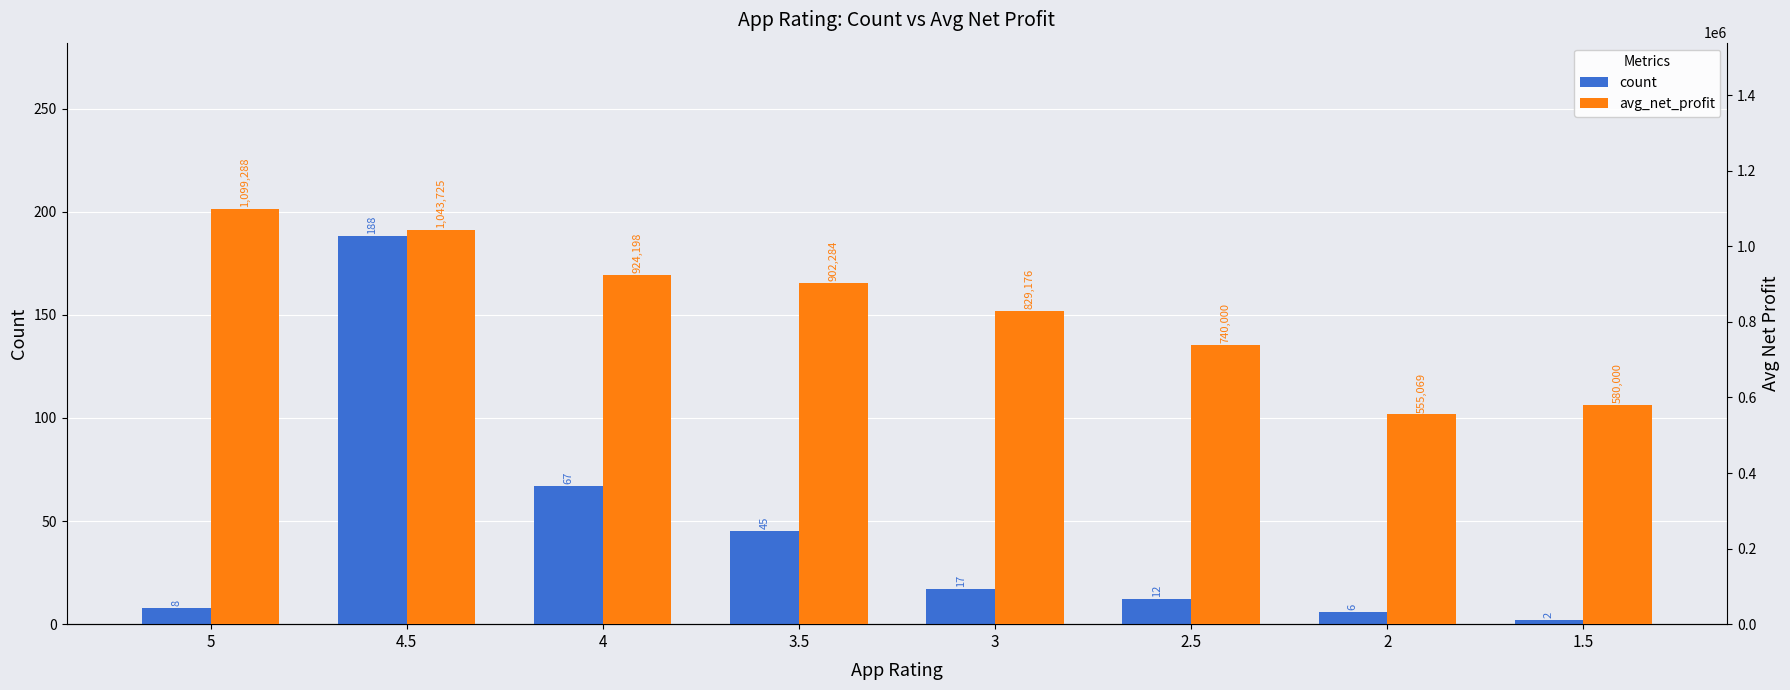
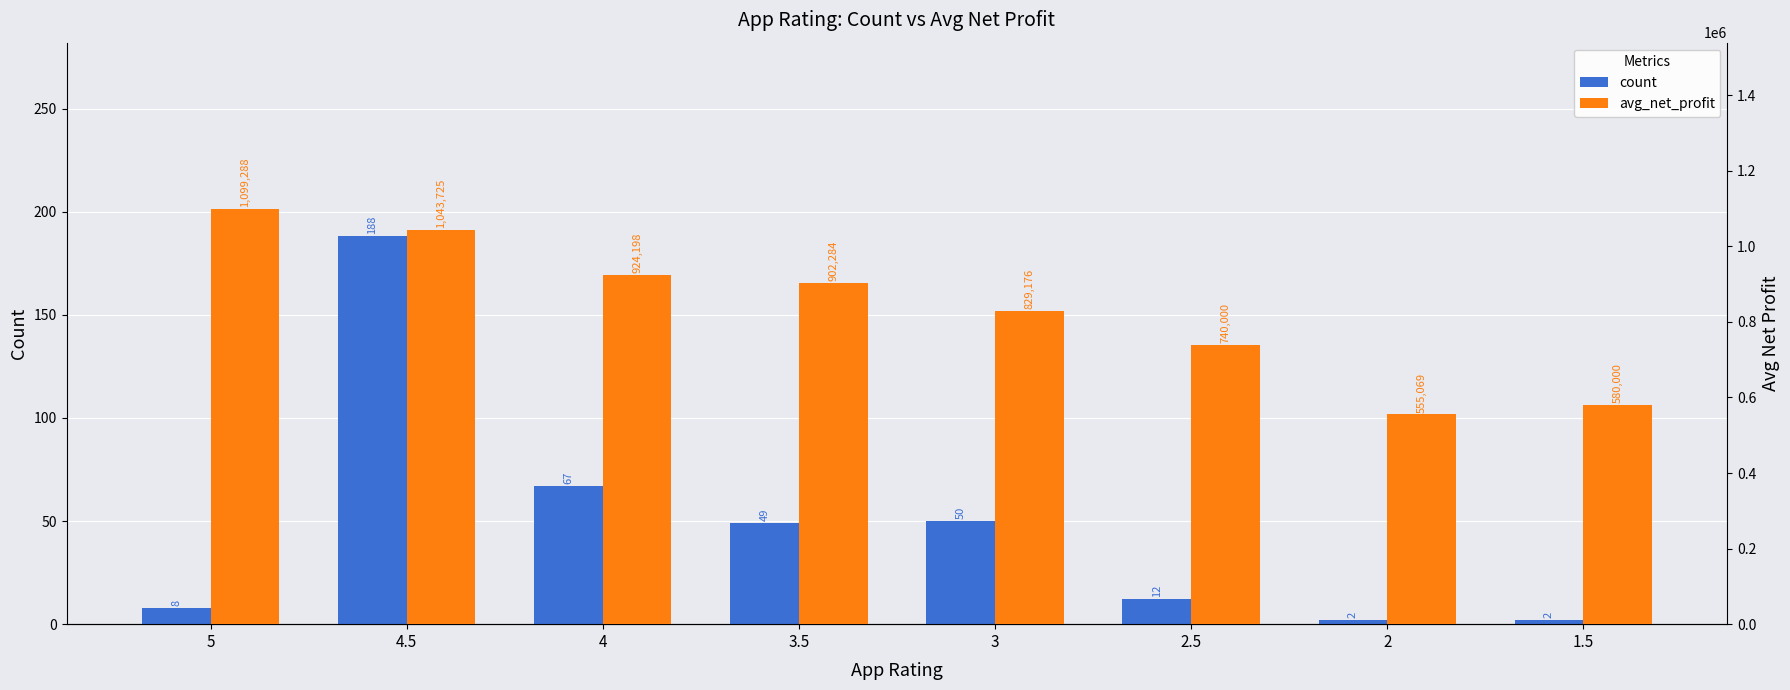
count, 3.5: 45 -> 49
count, 3: 17 -> 50
count, 2: 6 -> 2
